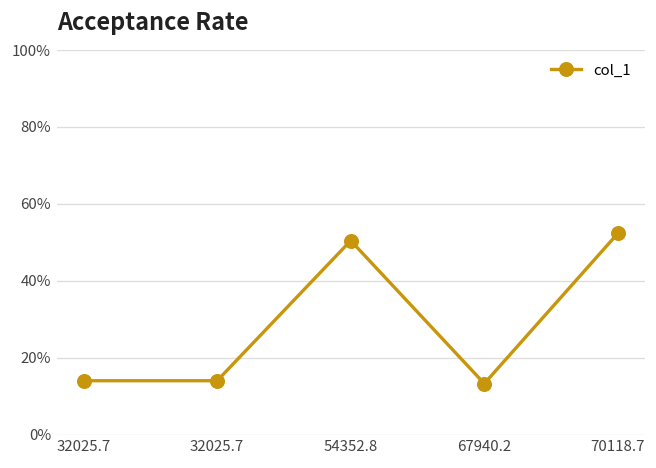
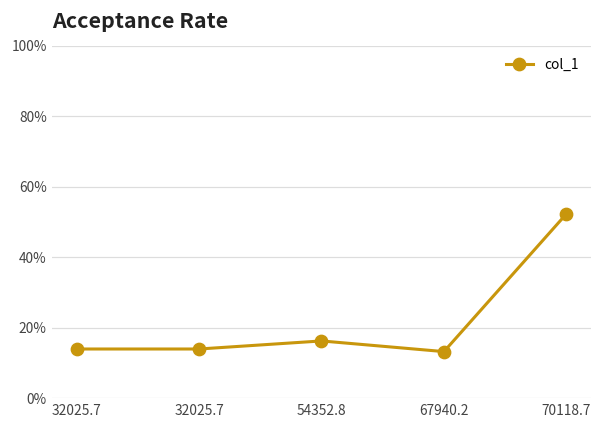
54352.8: 50% -> 16%
